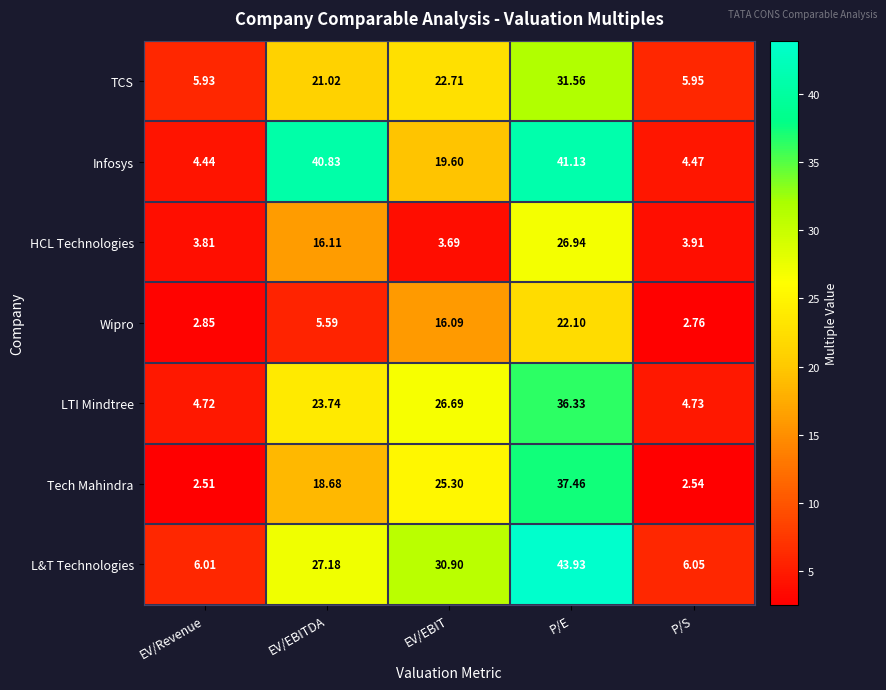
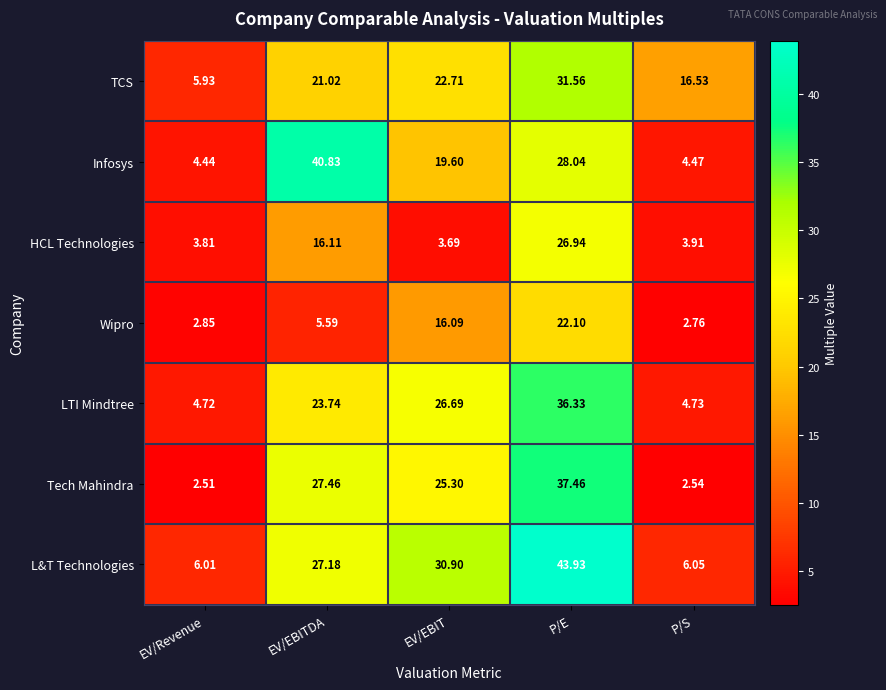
TCS, P/S: 5.95 -> 16.53
Infosys, P/E: 41.13 -> 28.04
Tech Mahindra, EV/EBITDA: 18.68 -> 27.46
